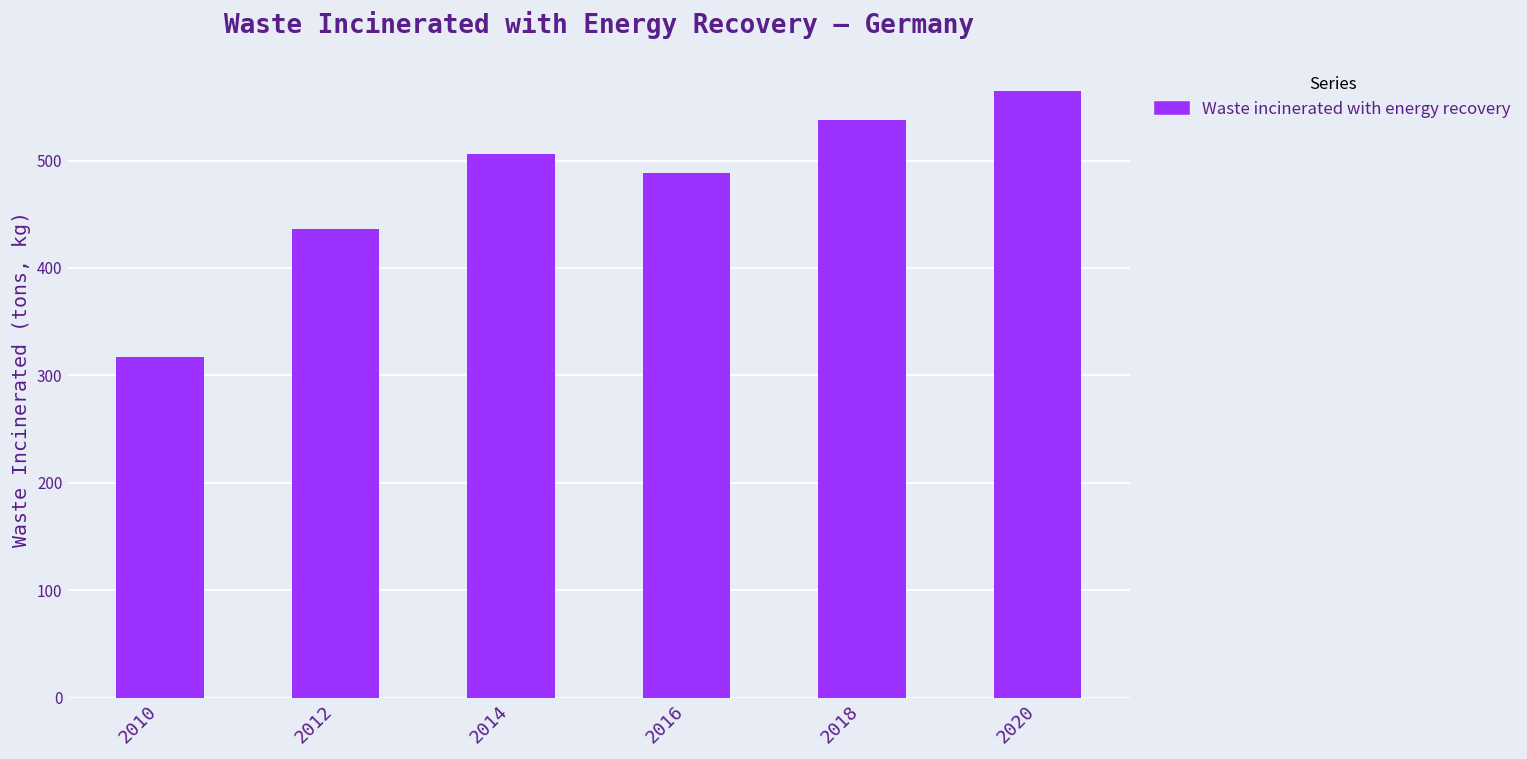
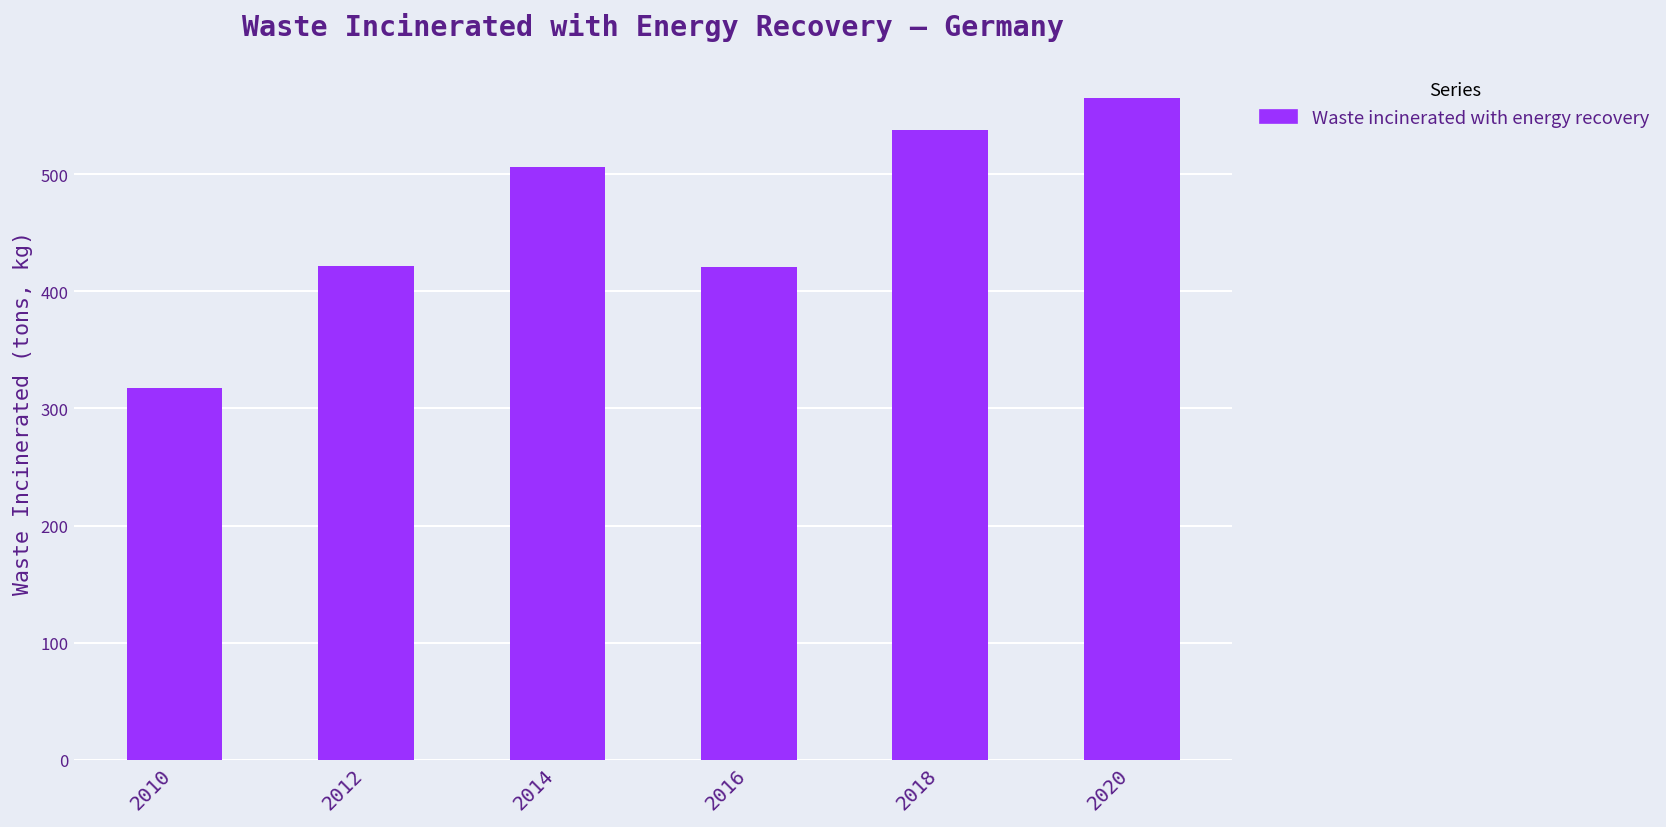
2012: 440 -> 420
2016: 490 -> 420
